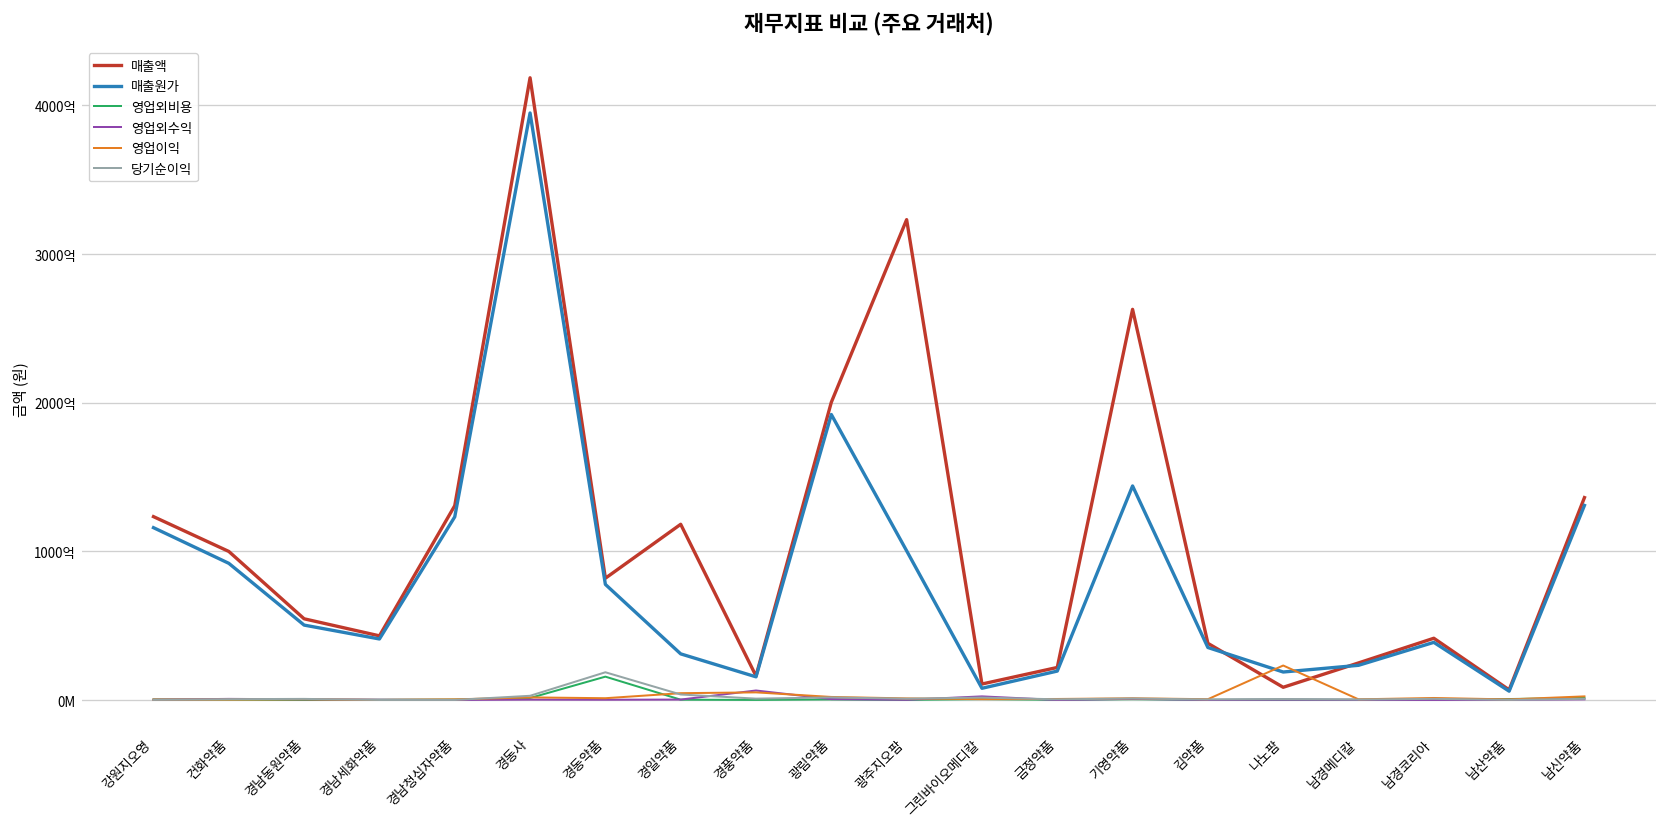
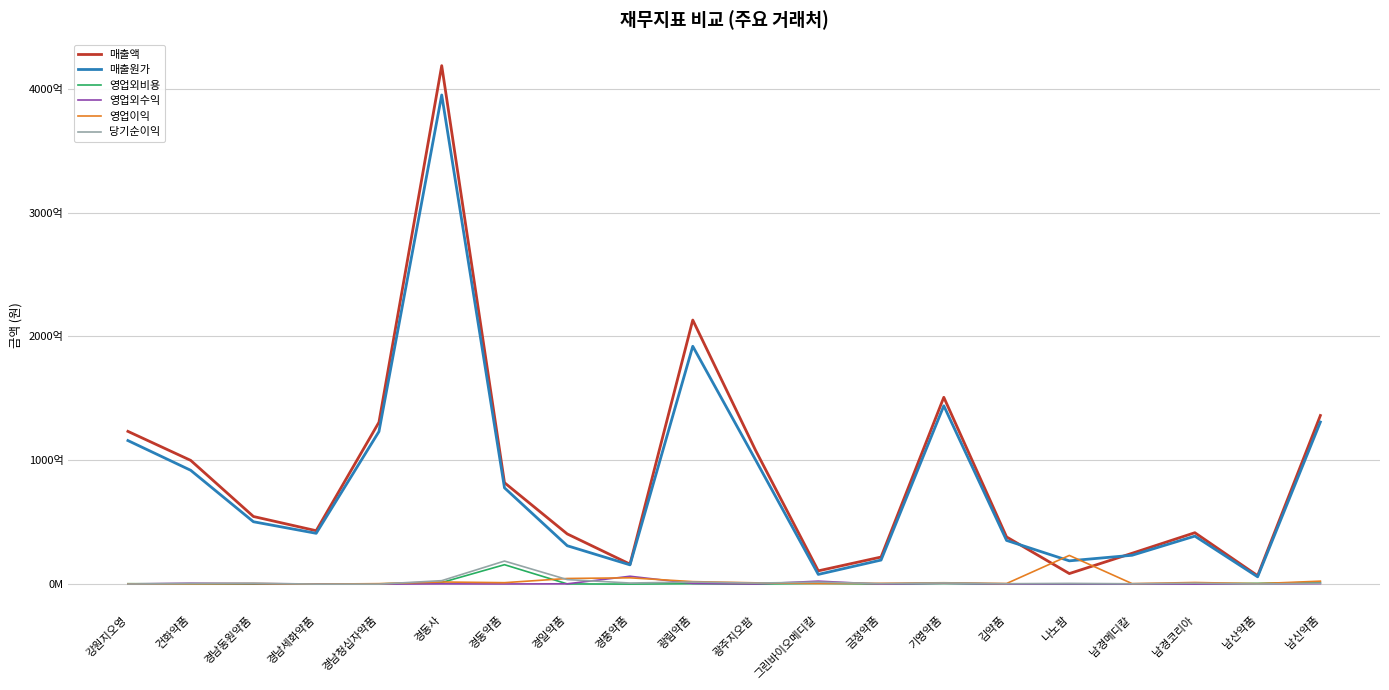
매출액, 경일약품: 1180억 -> 410억
매출액, 광림약품: 2000억 -> 2130억
매출액, 광주지오팜: 3230억 -> 1080억
매출액, 기영약품: 2630억 -> 1510억
